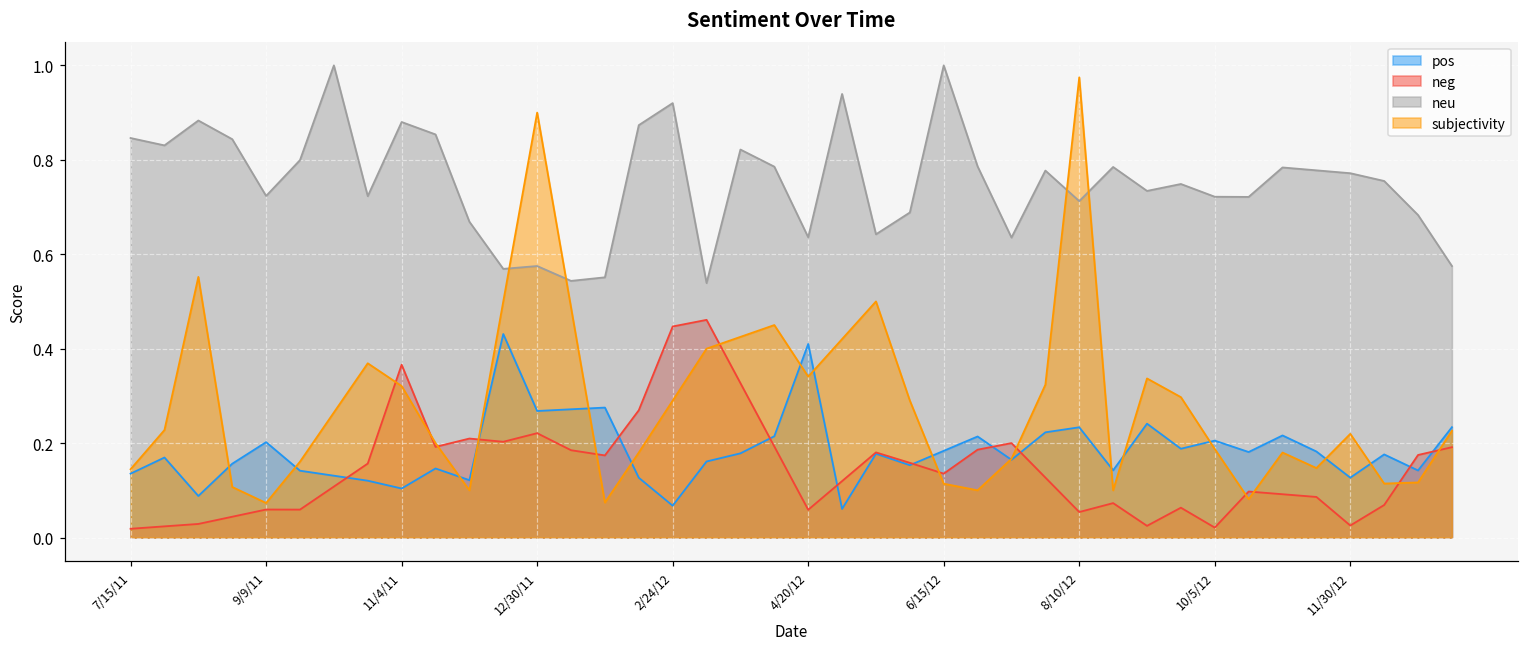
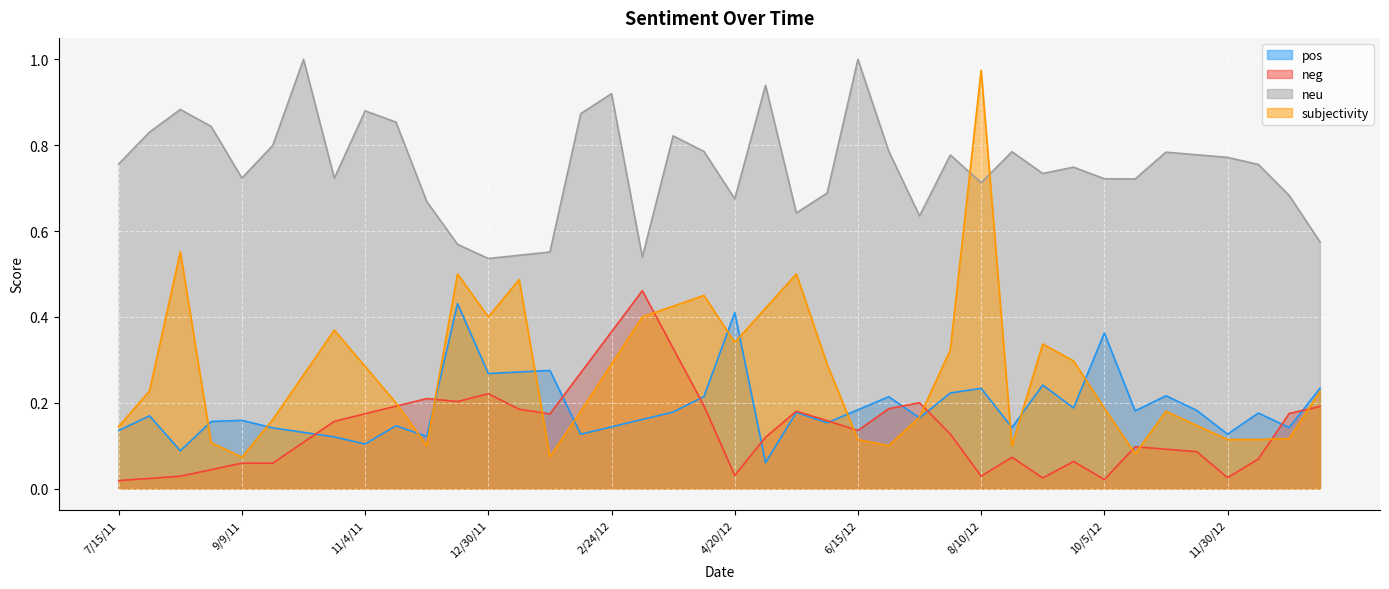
neu, 7/15/11: 0.85 -> 0.76
pos, 9/9/11: 0.20 -> 0.16
neg, 11/4/11: 0.37 -> 0.17
subjectivity, 11/4/11: 0.32 -> 0.28
neu, 12/30/11: 0.58 -> 0.54
subjectivity, 12/30/11: 0.9 -> 0.4
pos, 2/24/12: 0.07 -> 0.14
neg, 2/24/12: 0.45 -> 0.37
neg, 4/20/12: 0.06 -> 0.03
neu, 4/20/12: 0.64 -> 0.68
neg, 8/10/12: 0.05 -> 0.03
pos, 10/5/12: 0.21 -> 0.36
subjectivity, 11/30/12: 0.22 -> 0.11
